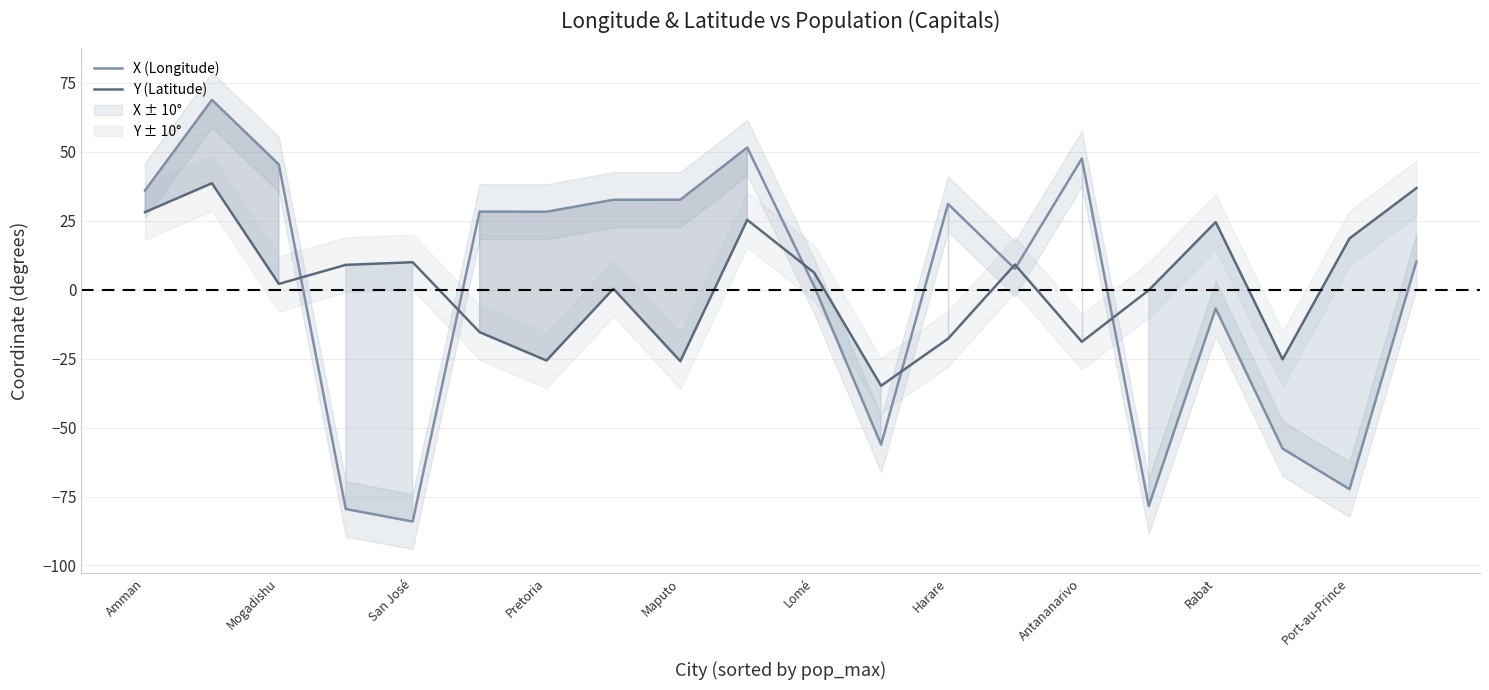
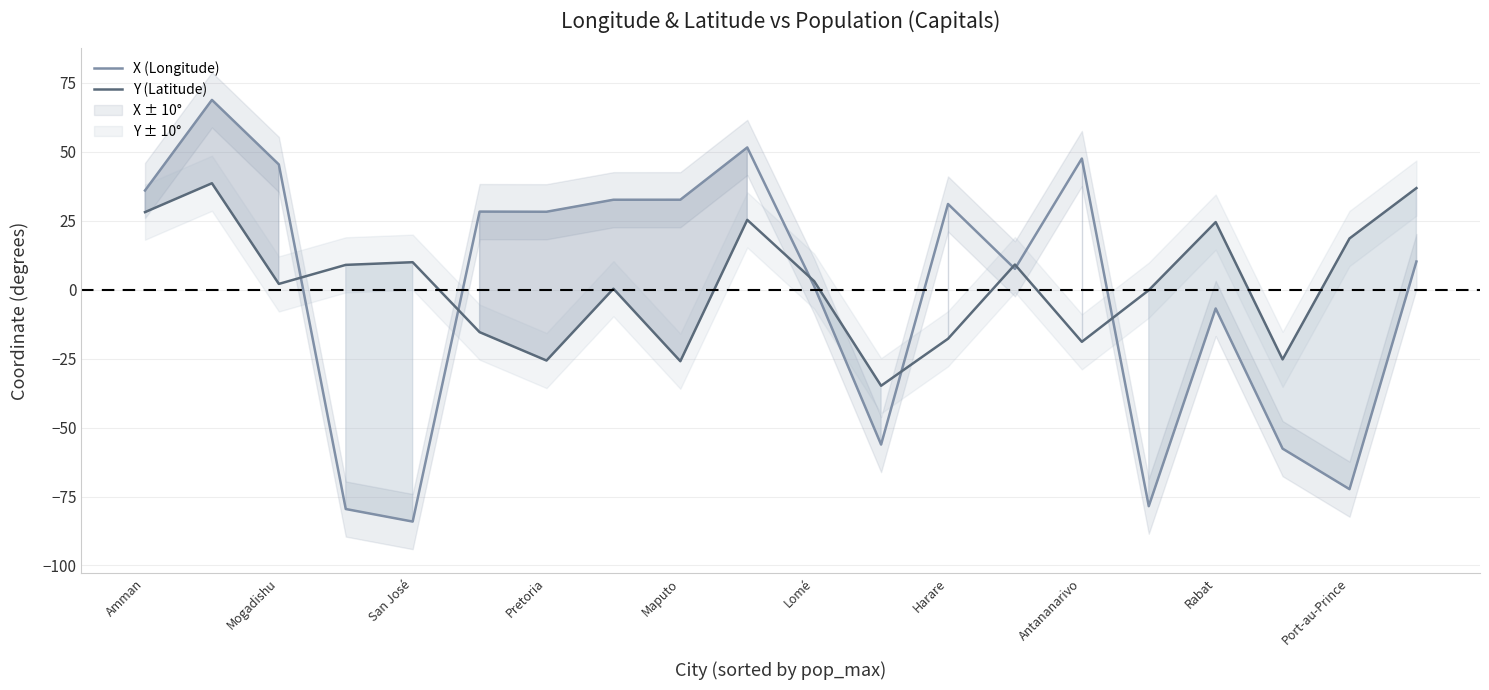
Y (Latitude), Lomé: 6 -> 3
